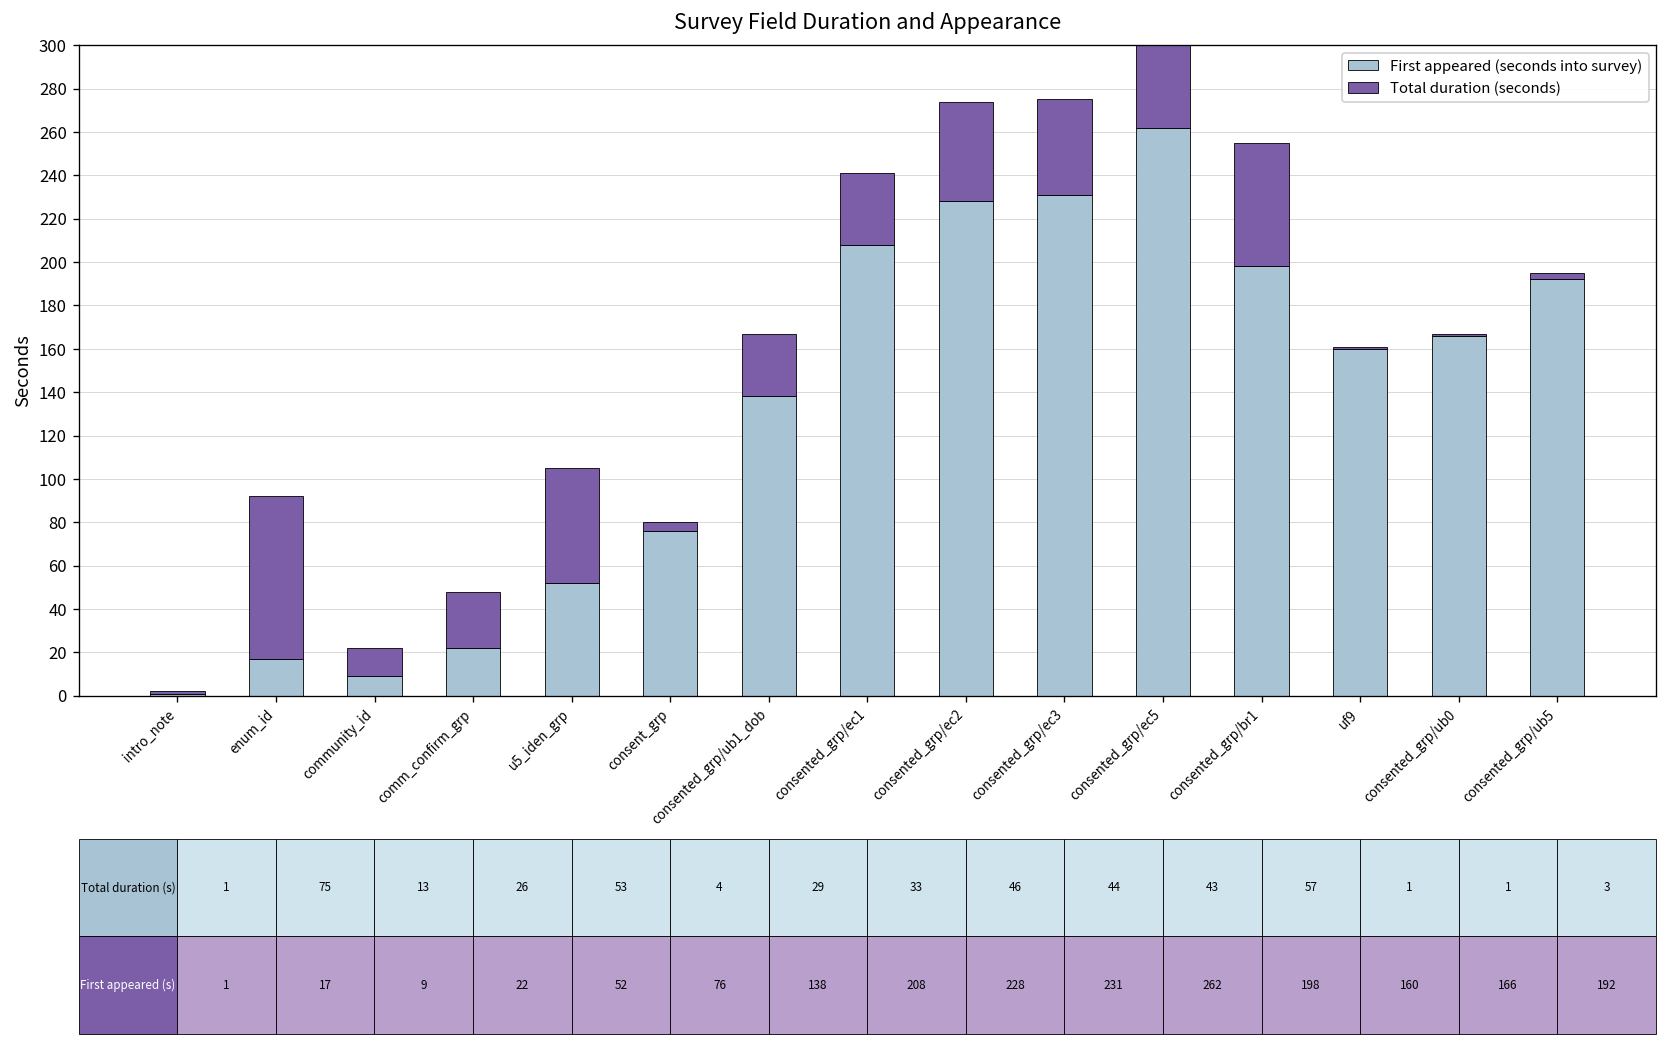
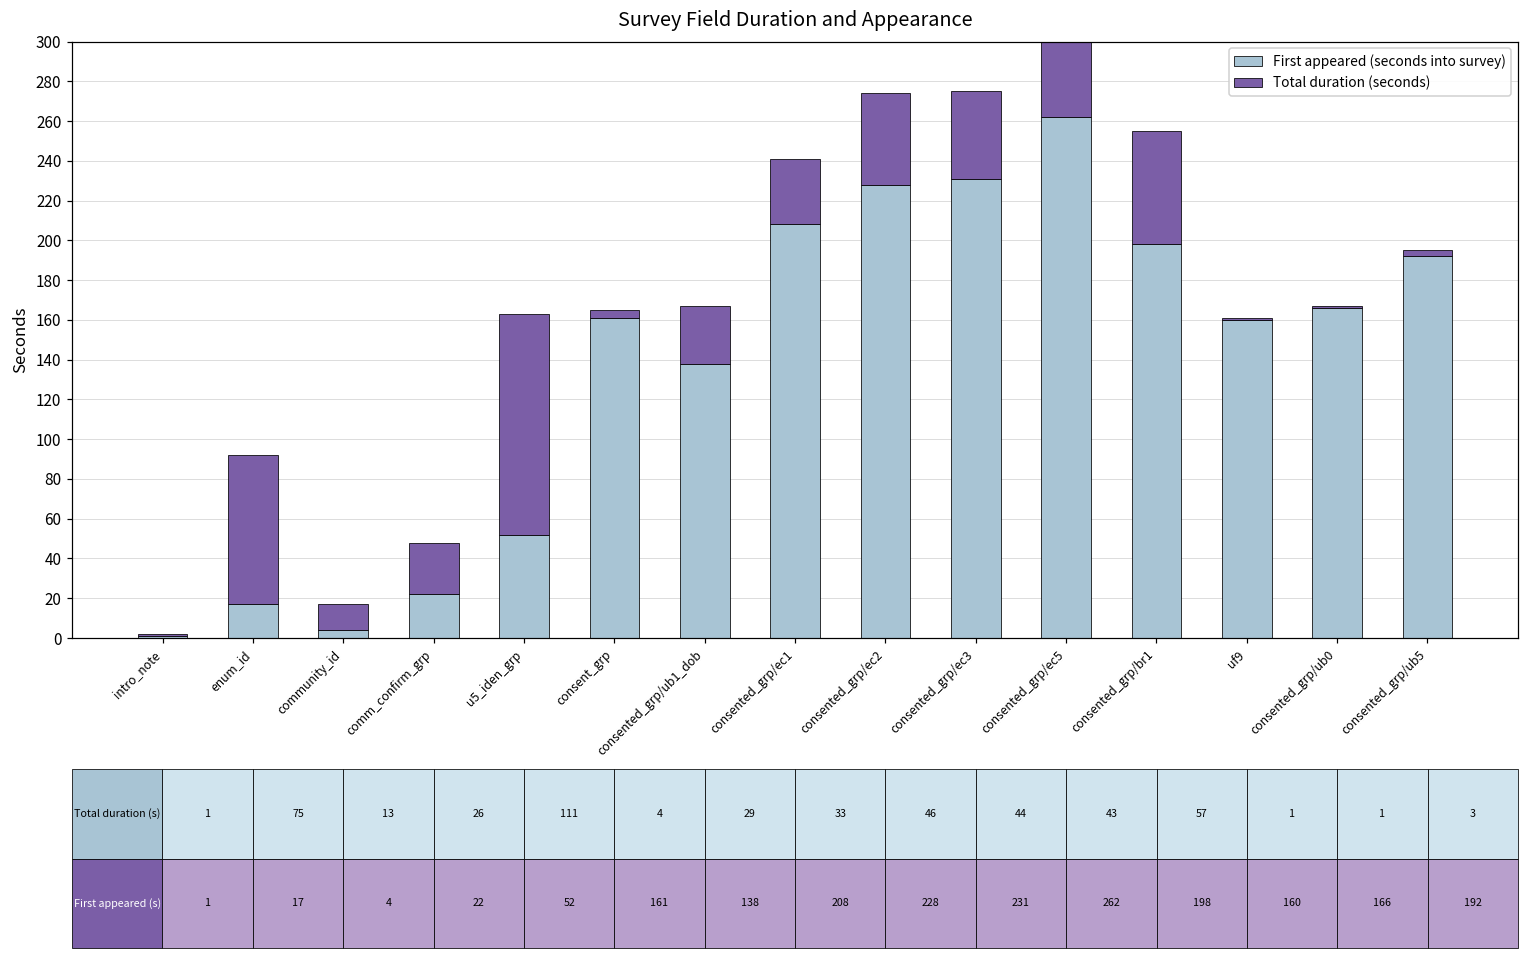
First appeared (seconds into survey), community_id: 9 -> 4
Total duration (seconds), u5_iden_grp: 53 -> 111
First appeared (seconds into survey), consent_grp: 76 -> 161
